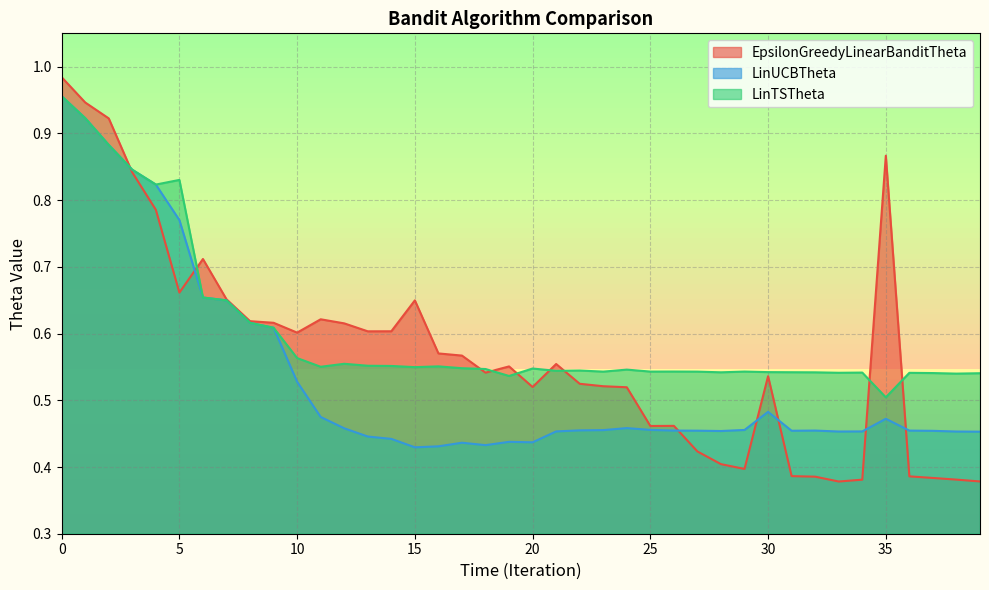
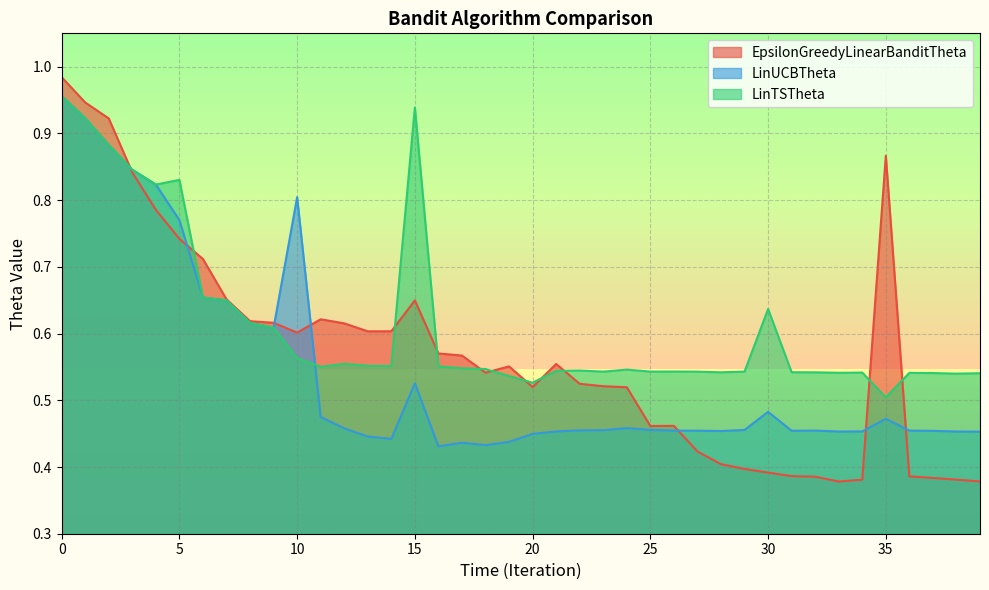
EpsilonGreedyLinearBanditTheta, 5: 0.66 -> 0.74
LinUCBTheta, 10: 0.53 -> 0.80
LinUCBTheta, 15: 0.43 -> 0.53
LinTSTheta, 15: 0.55 -> 0.94
LinUCBTheta, 20: 0.44 -> 0.45
LinTSTheta, 20: 0.55 -> 0.53
EpsilonGreedyLinearBanditTheta, 30: 0.54 -> 0.39
LinTSTheta, 30: 0.54 -> 0.64
